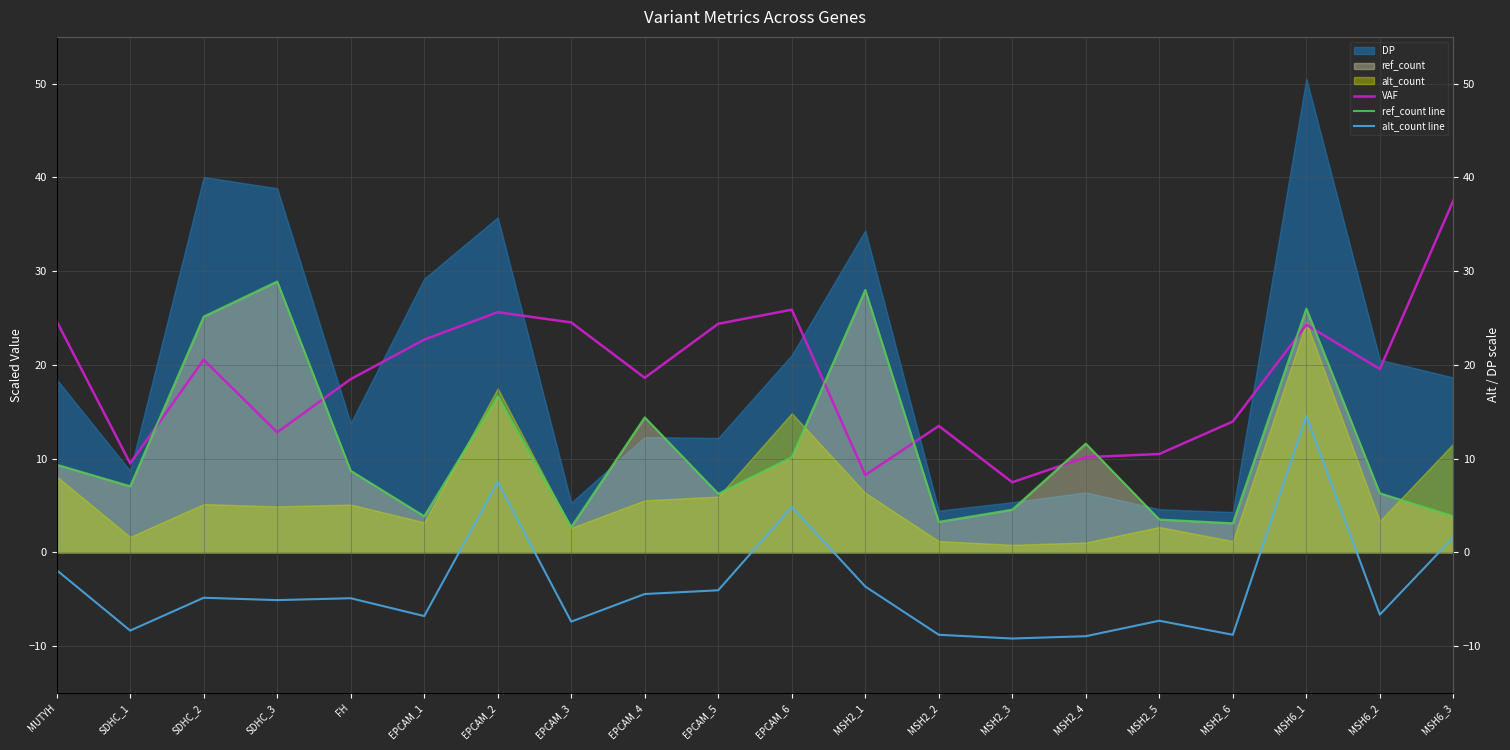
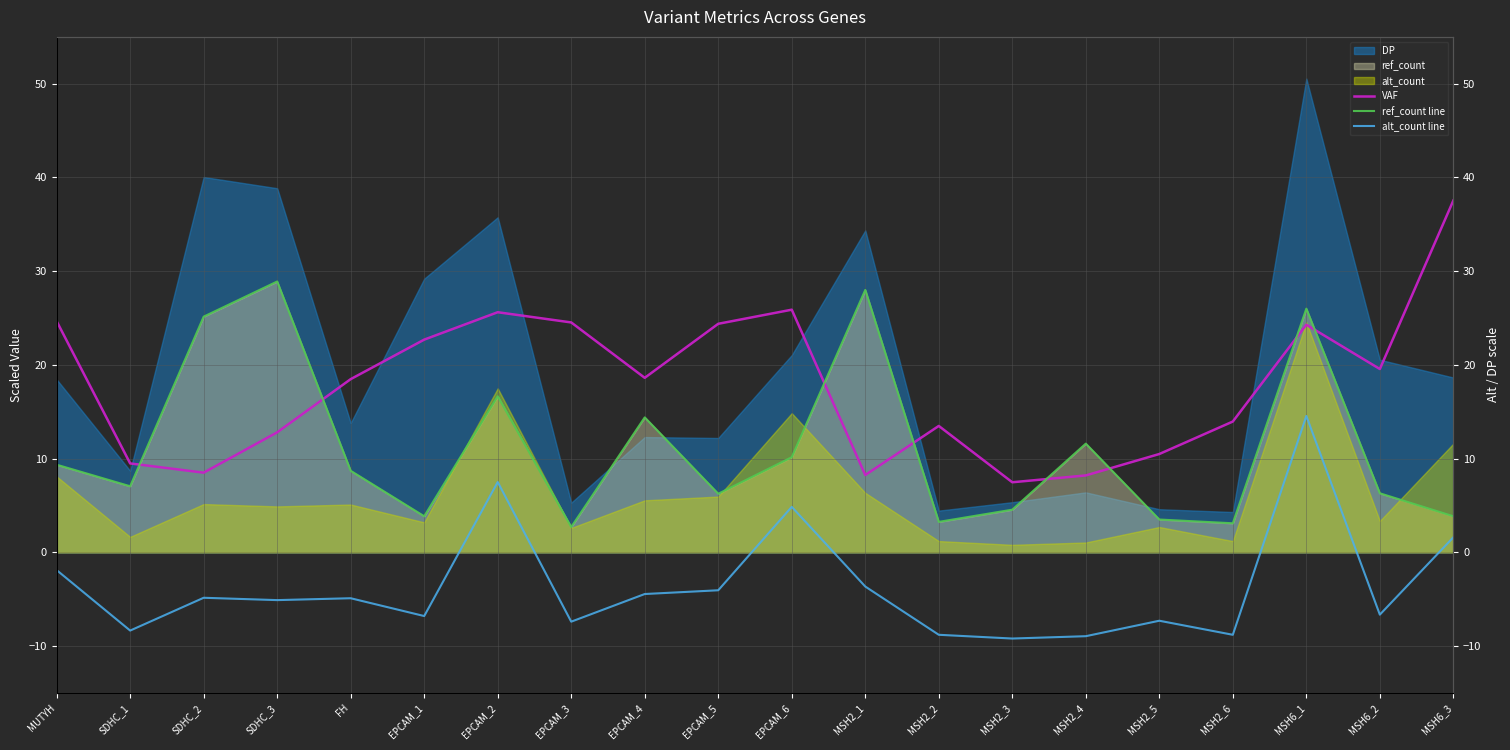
VAF, SDHC_2: 21 -> 9
VAF, MSH2_4: 10 -> 8
